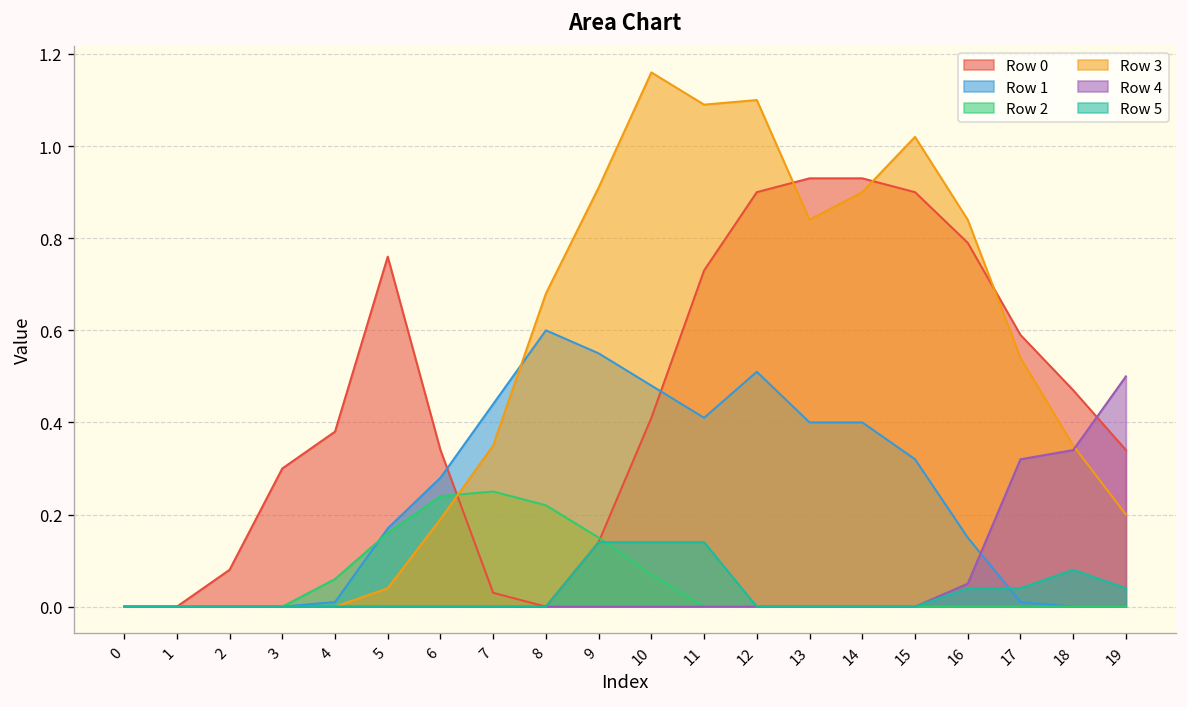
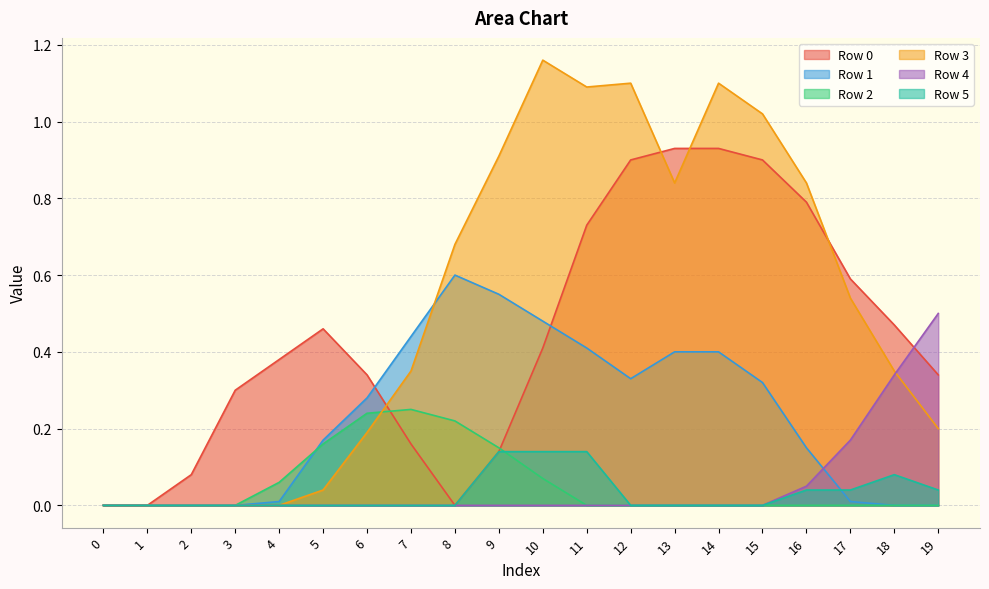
Row 0, 5: 0.76 -> 0.46
Row 0, 7: 0.03 -> 0.16
Row 1, 12: 0.51 -> 0.33
Row 3, 14: 0.9 -> 1.1
Row 4, 17: 0.32 -> 0.17
